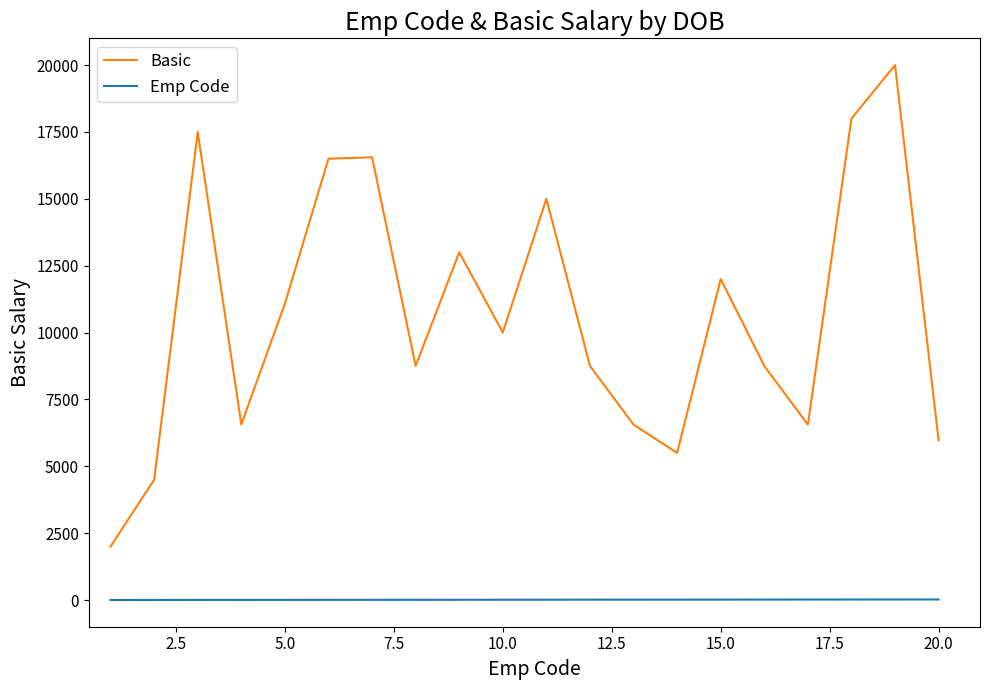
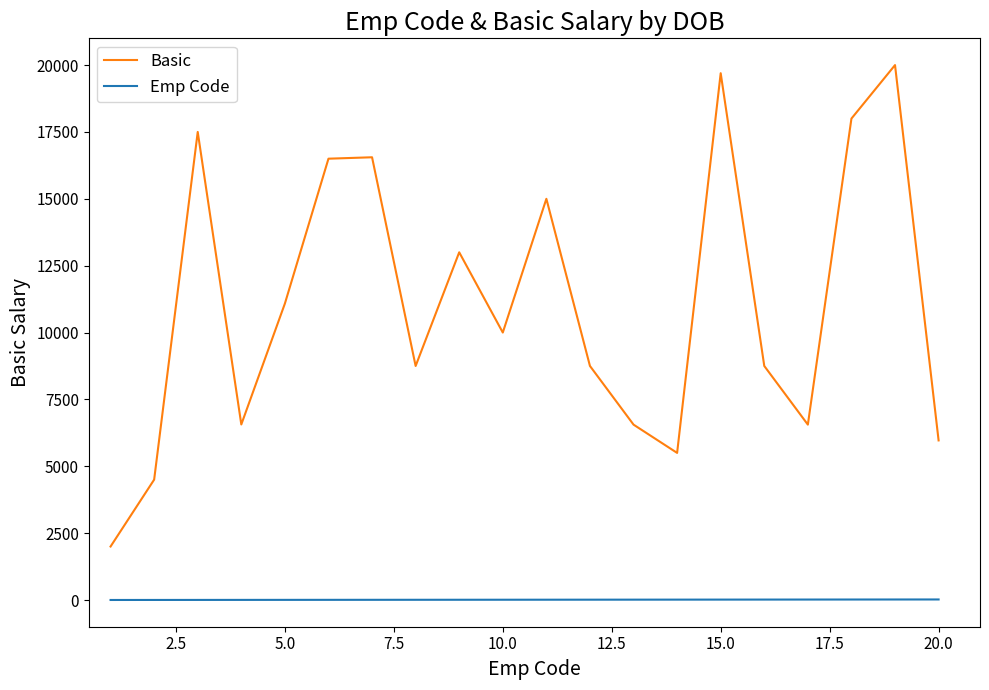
Basic, 15.0: 12000 -> 19700
